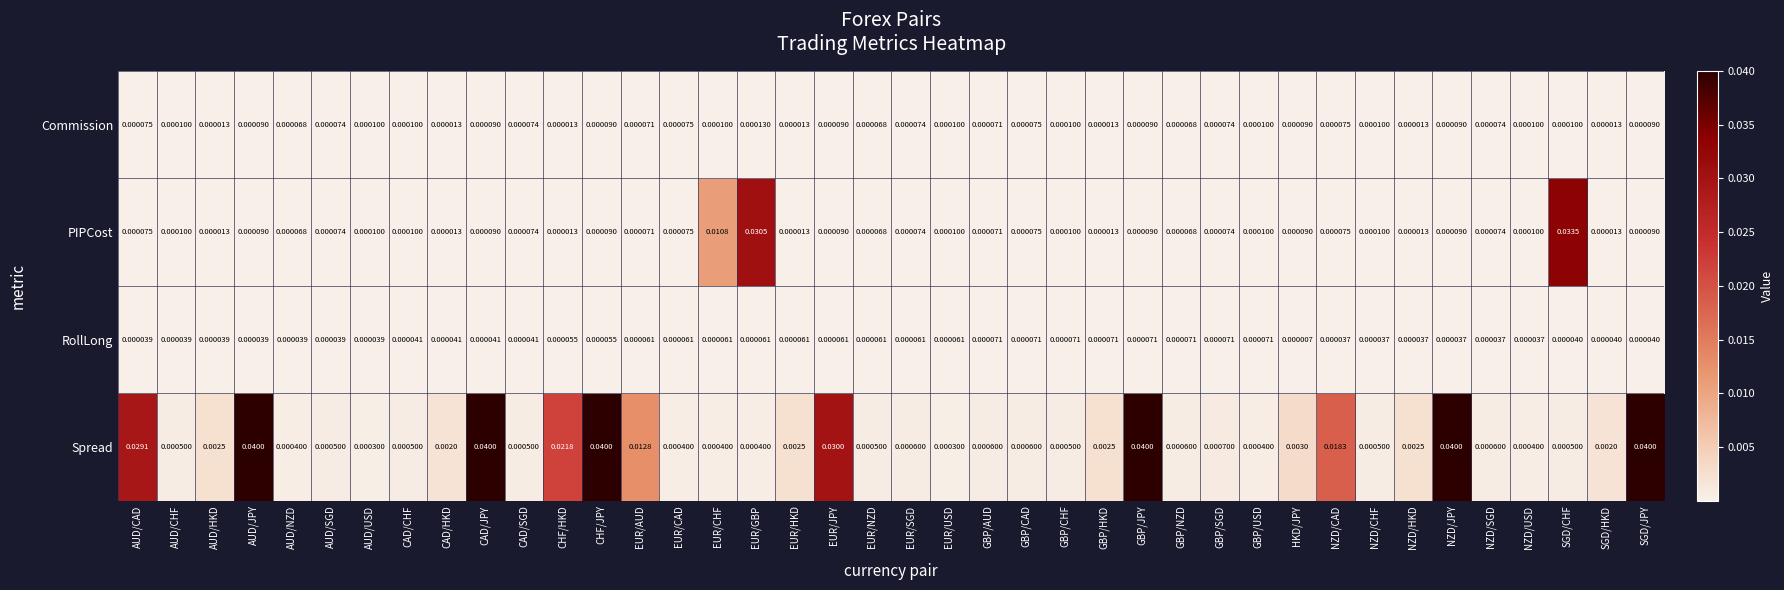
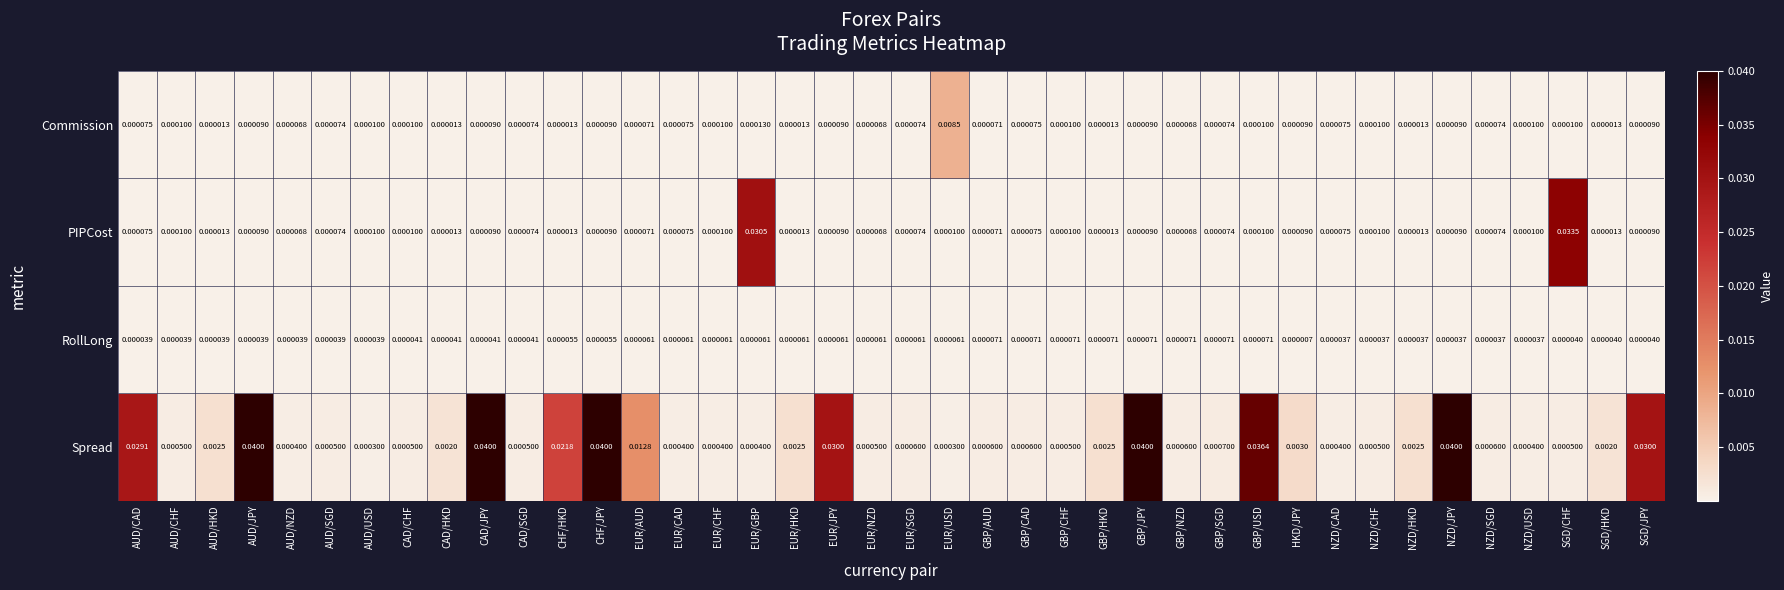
Commission, EUR/USD: 0.000100 -> 0.0085
PIPCost, EUR/CHF: 0.0108 -> 0.000100
Spread, GBP/USD: 0.000400 -> 0.0364
Spread, NZD/CAD: 0.0183 -> 0.000400
Spread, SGD/JPY: 0.0400 -> 0.0300
